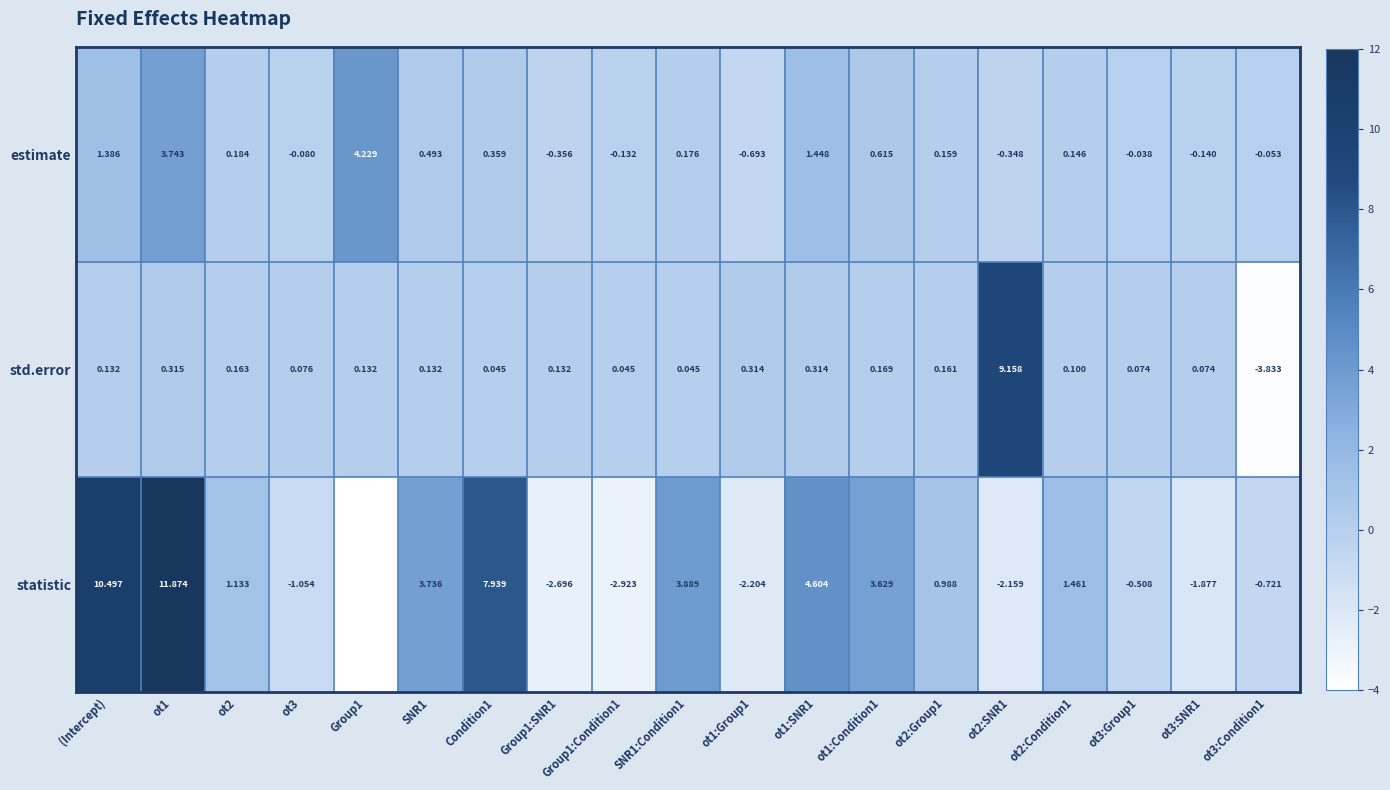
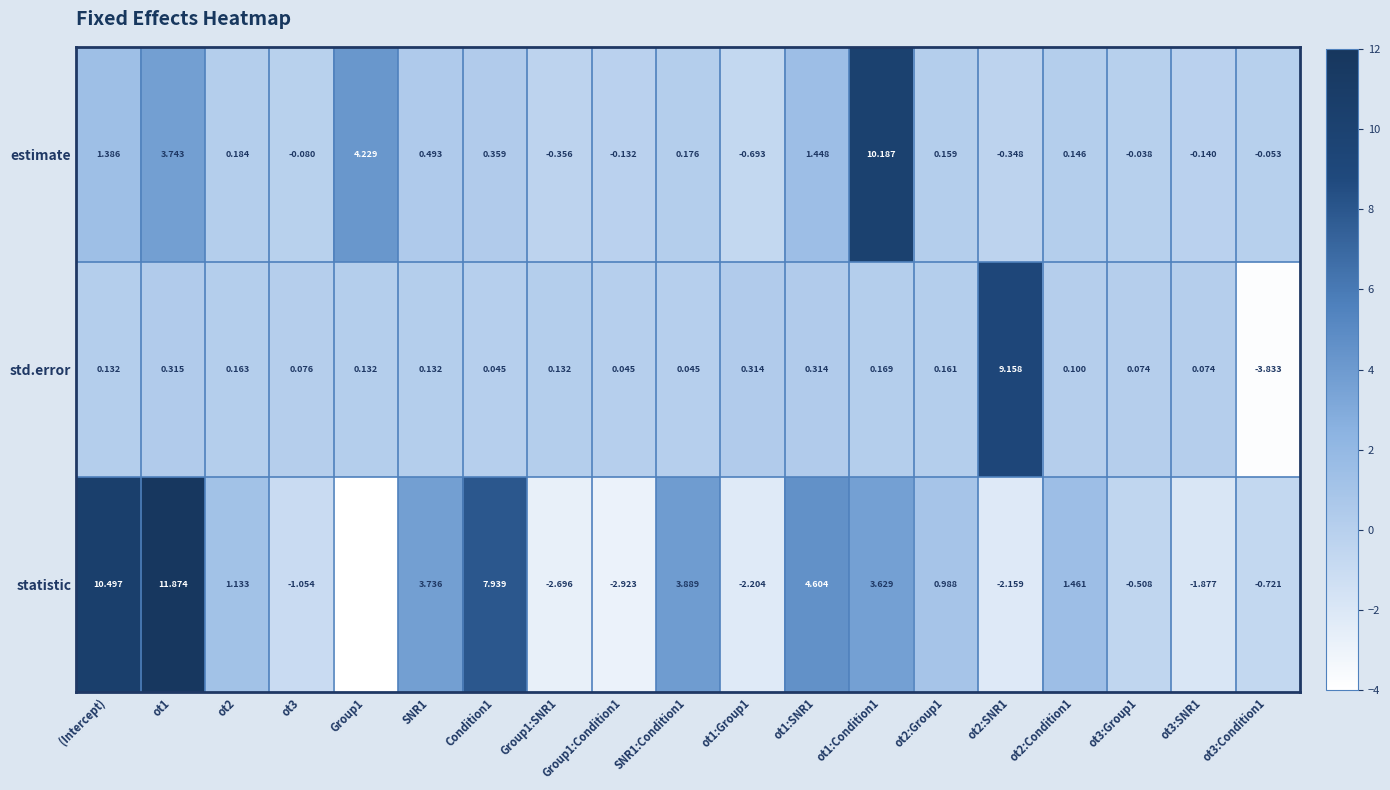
estimate, ot1:Condition1: 0.615 -> 10.187
